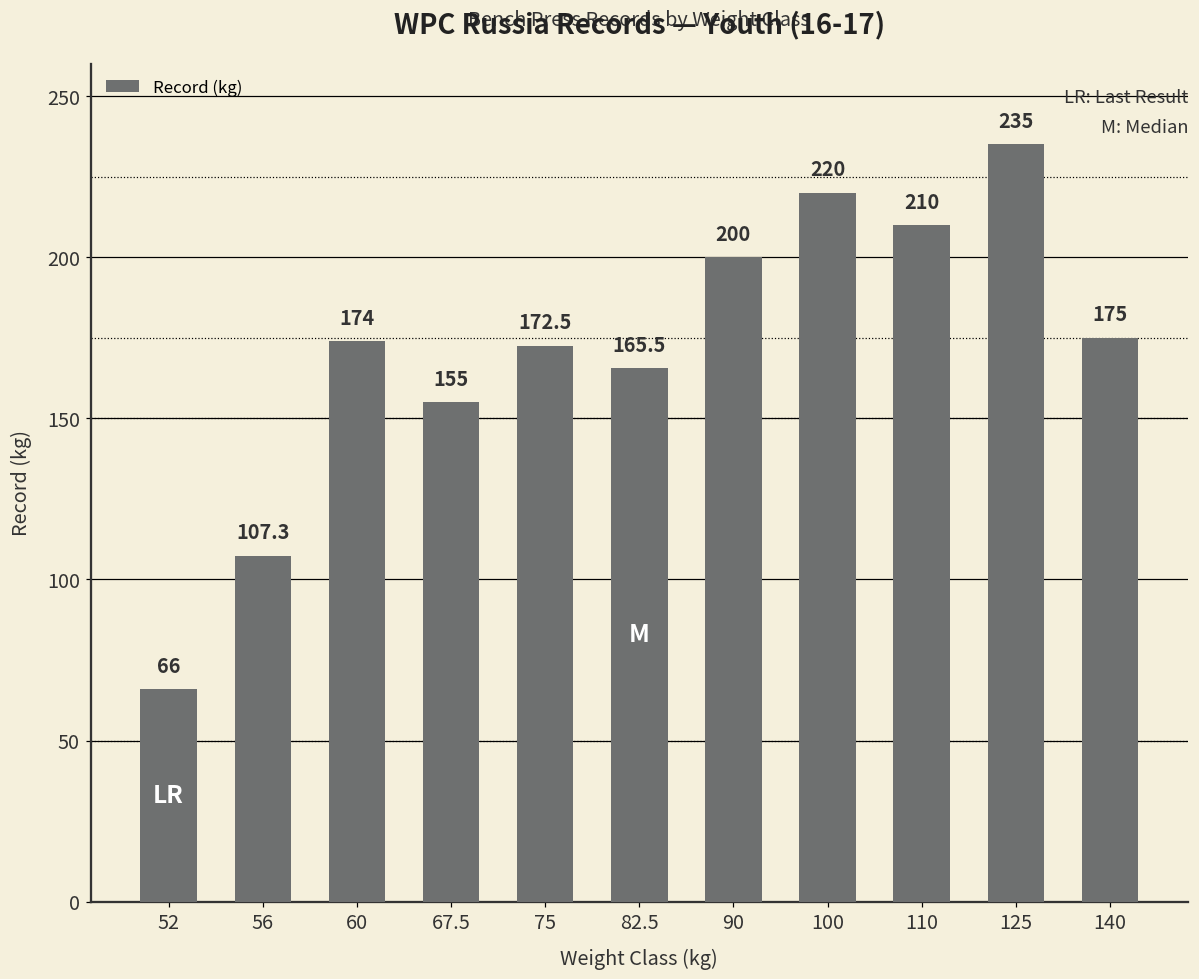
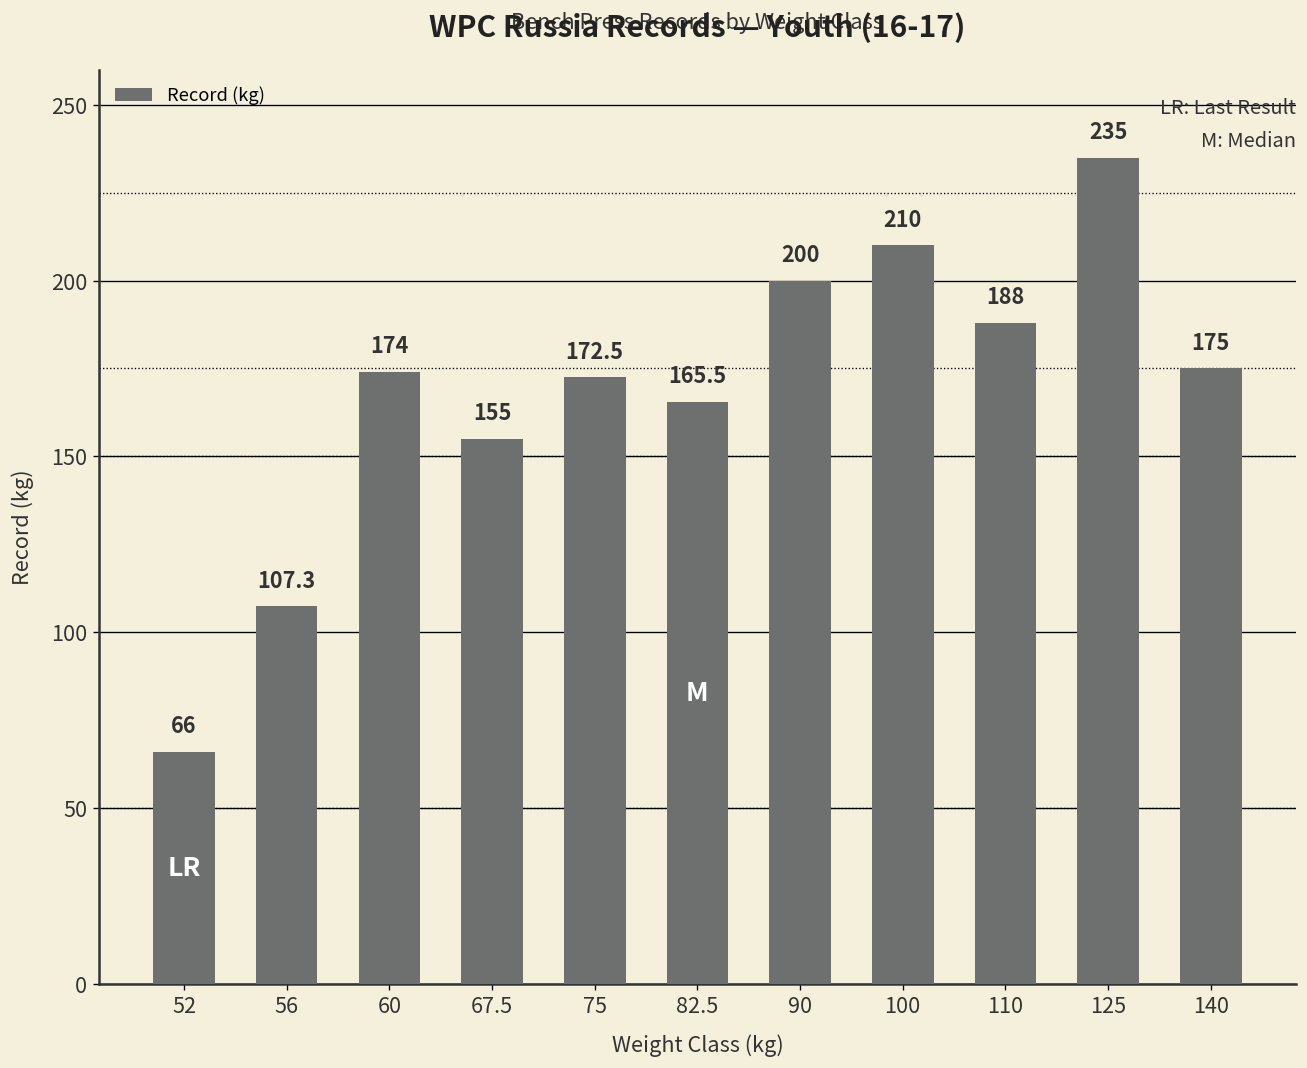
100: 220 -> 210
110: 210 -> 188
